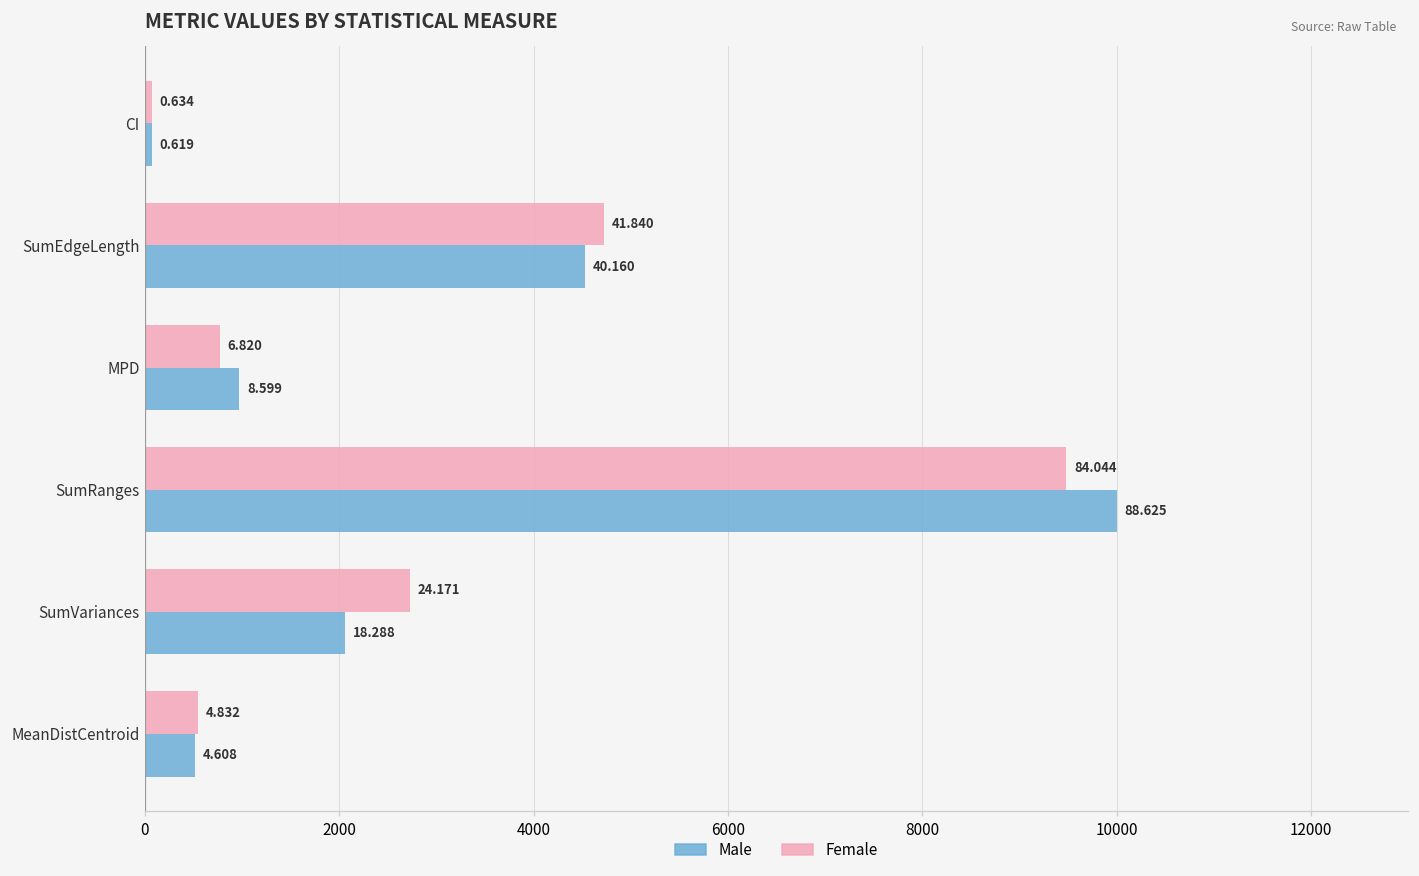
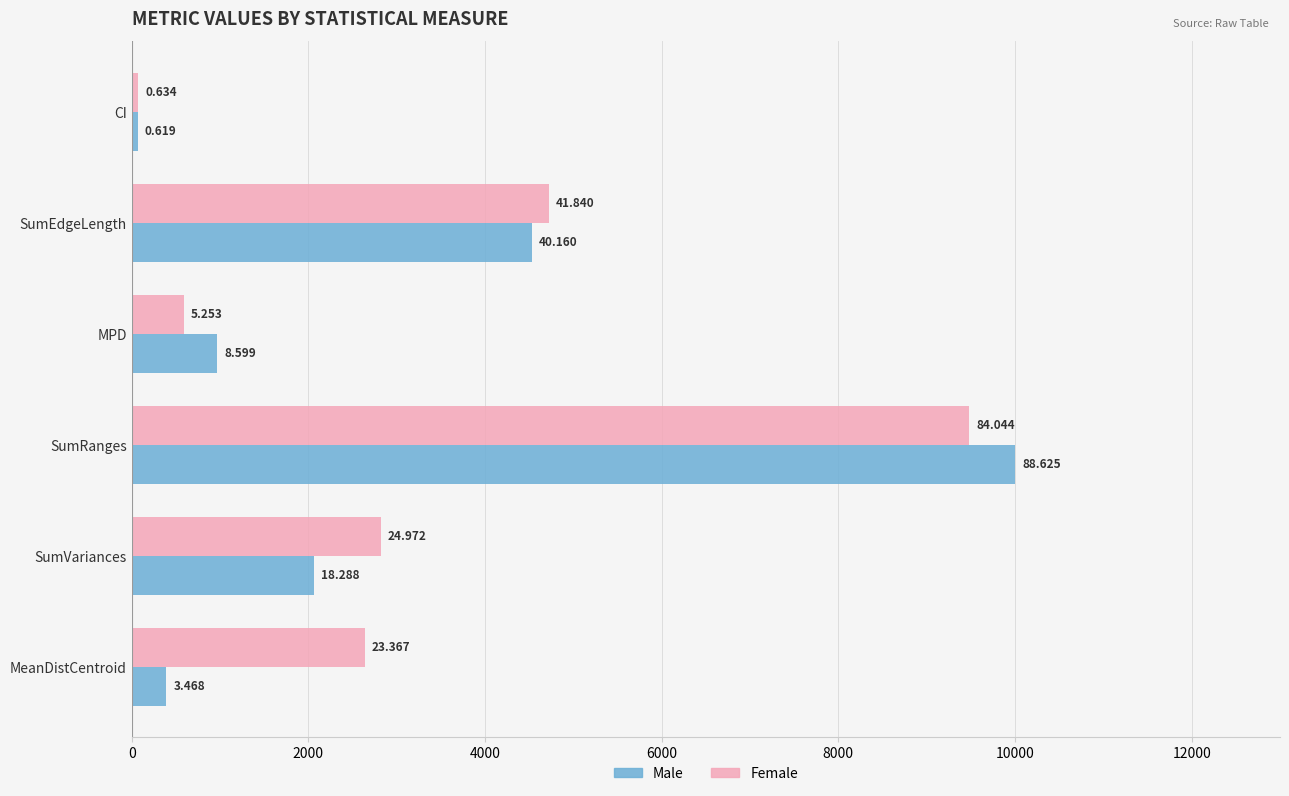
Female, MPD: 6.820 -> 5.253
Female, SumVariances: 24.171 -> 24.972
Female, MeanDistCentroid: 4.832 -> 23.367
Male, MeanDistCentroid: 4.608 -> 3.468
